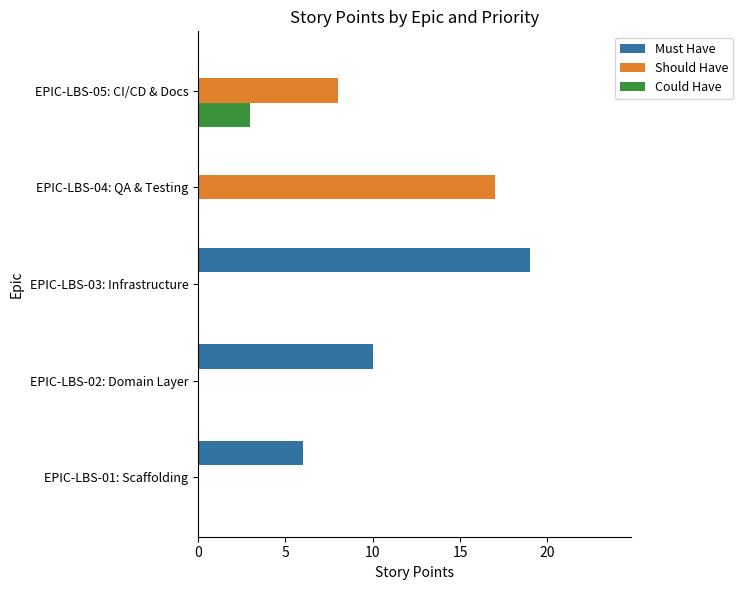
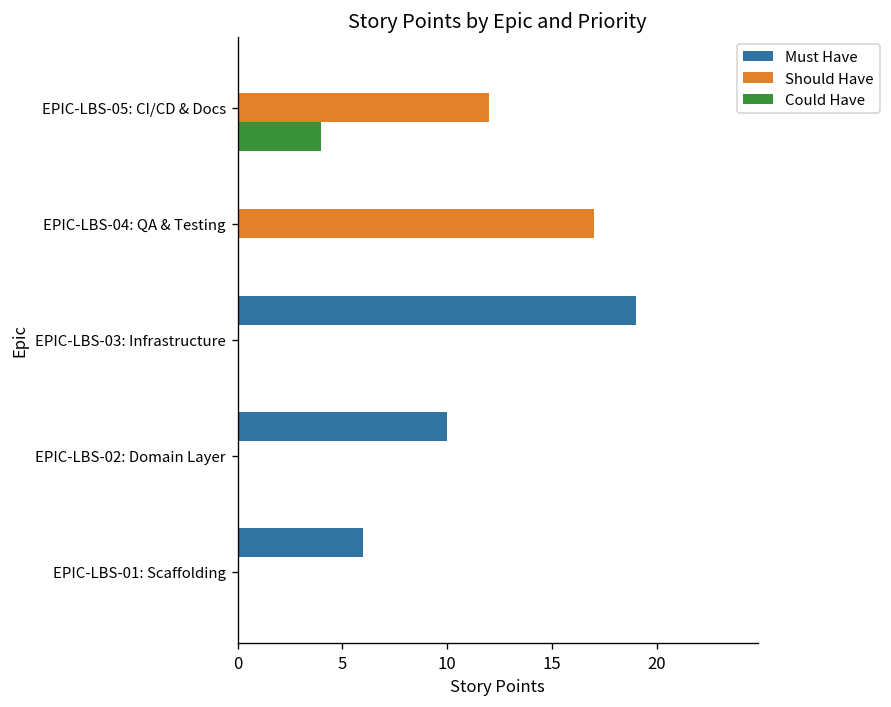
Should Have, EPIC-LBS-05: CI/CD & Docs: 8 -> 12
Could Have, EPIC-LBS-05: CI/CD & Docs: 3 -> 4
